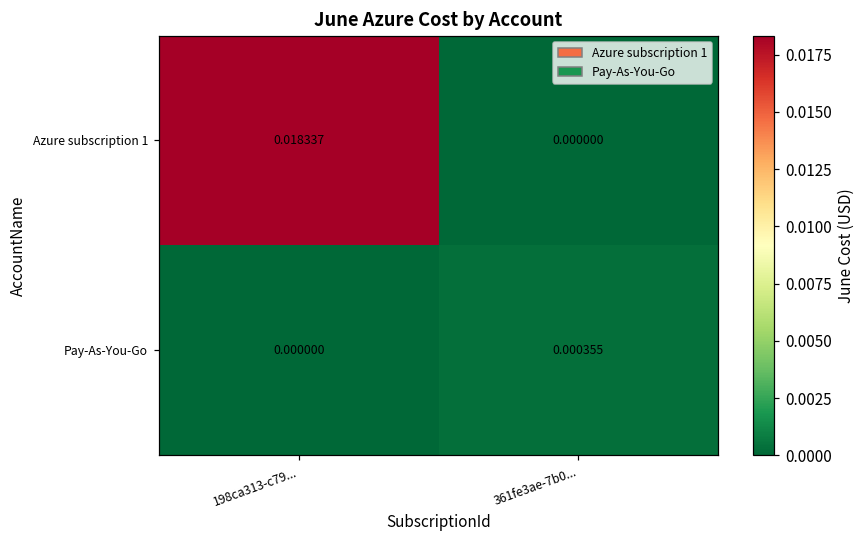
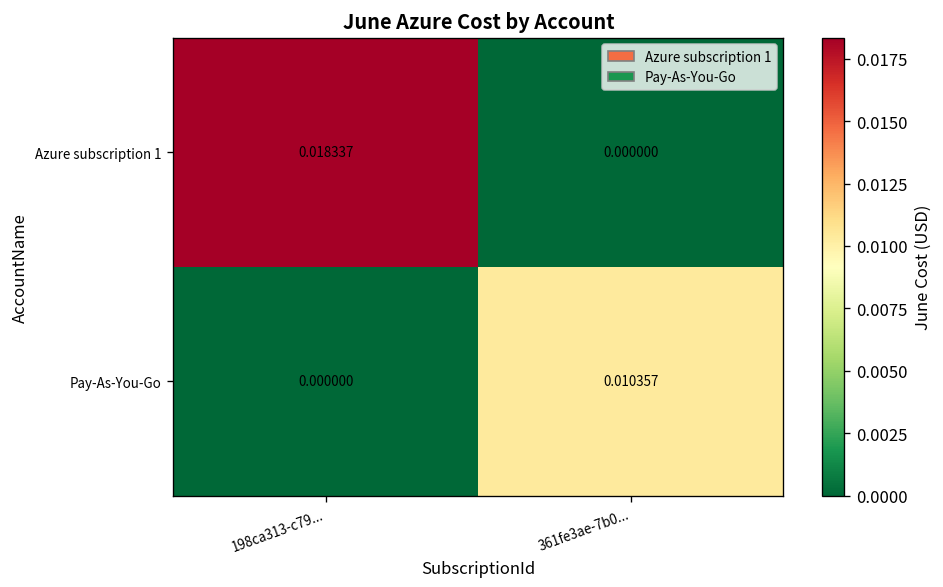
Pay-As-You-Go, 361fe3ae-7b0...: 0.000355 -> 0.010357
